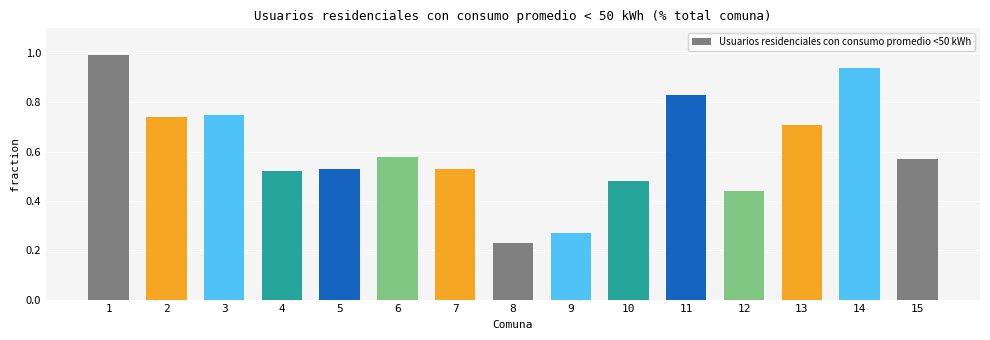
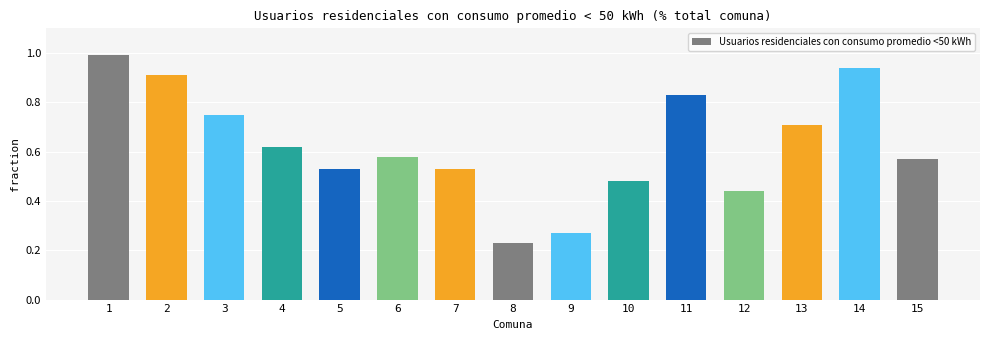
2: 0.74 -> 0.91
4: 0.52 -> 0.62
